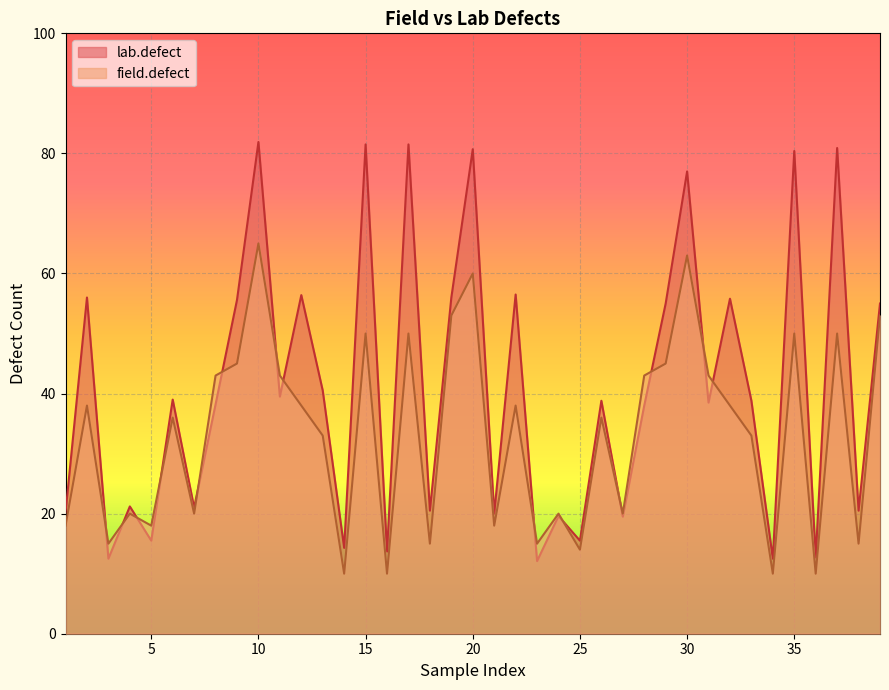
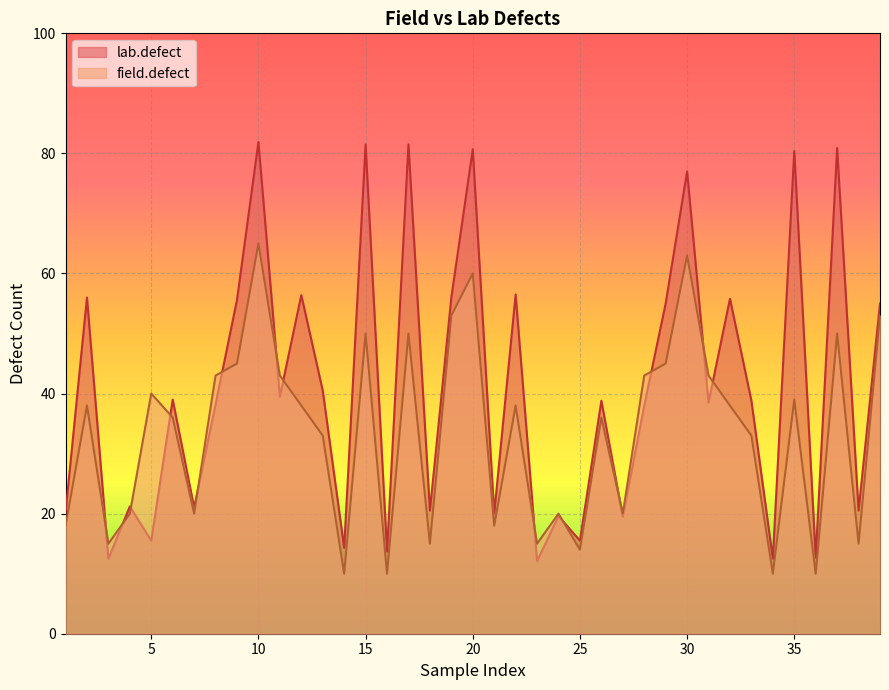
field.defect, 5: 18 -> 40
field.defect, 35: 50 -> 39
